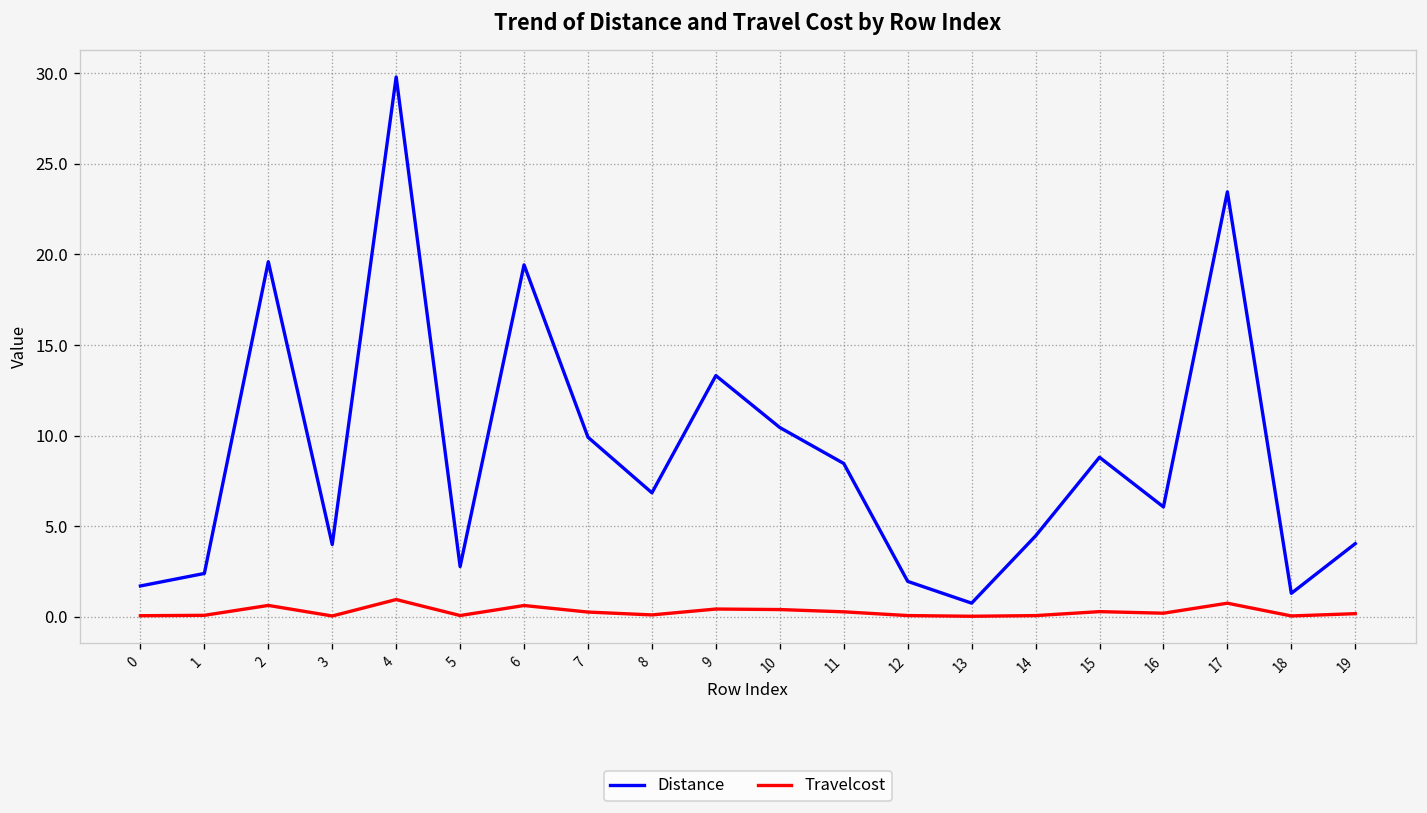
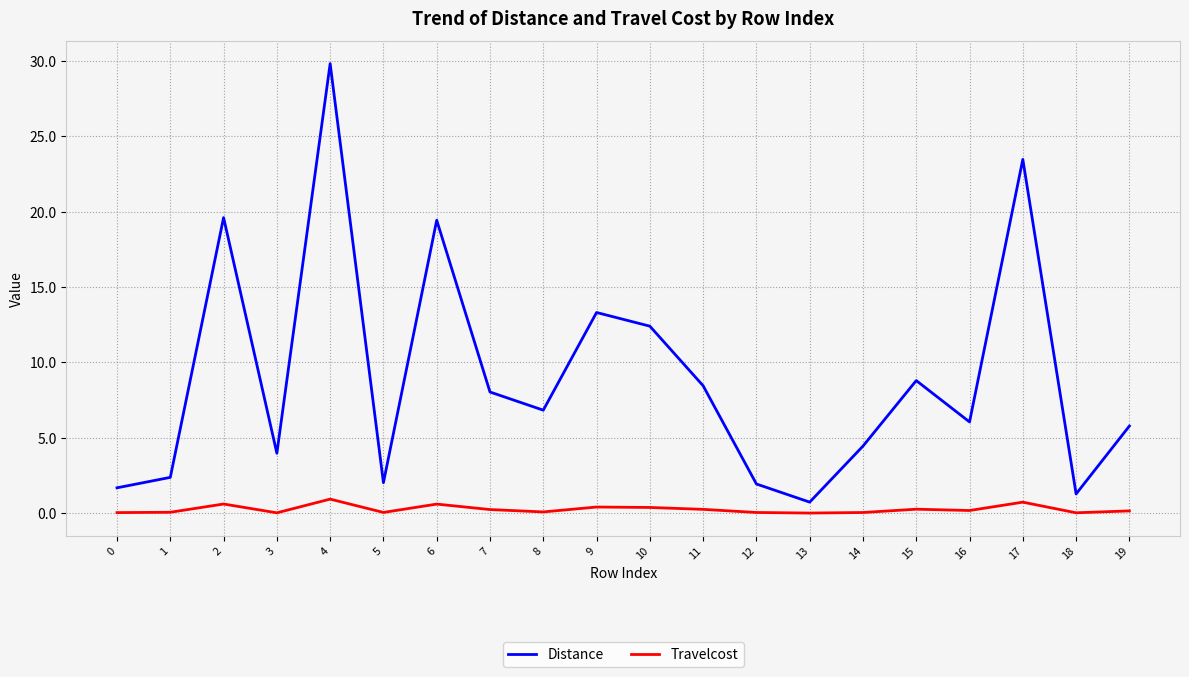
Distance, 5: 2.8 -> 2.0
Distance, 7: 9.9 -> 8.0
Distance, 10: 10.4 -> 12.4
Distance, 19: 4.0 -> 5.8
